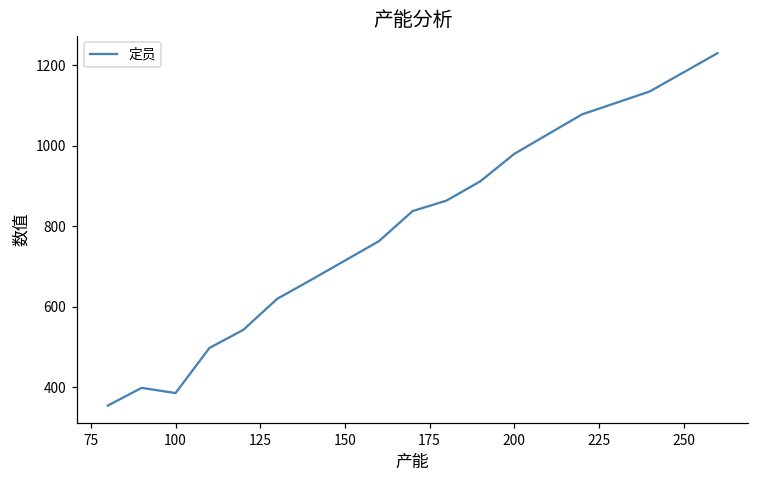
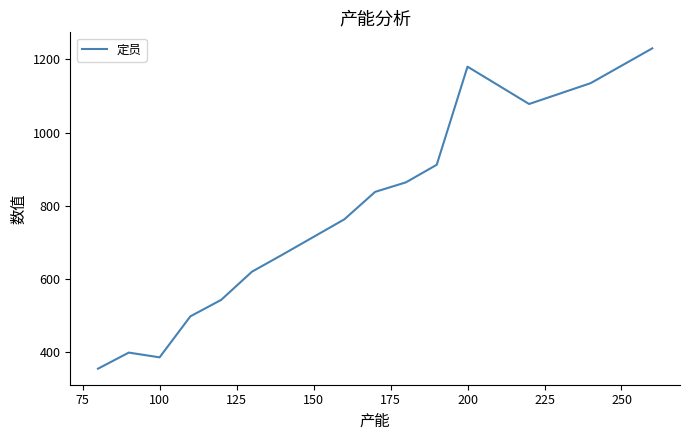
200: 980 -> 1180
